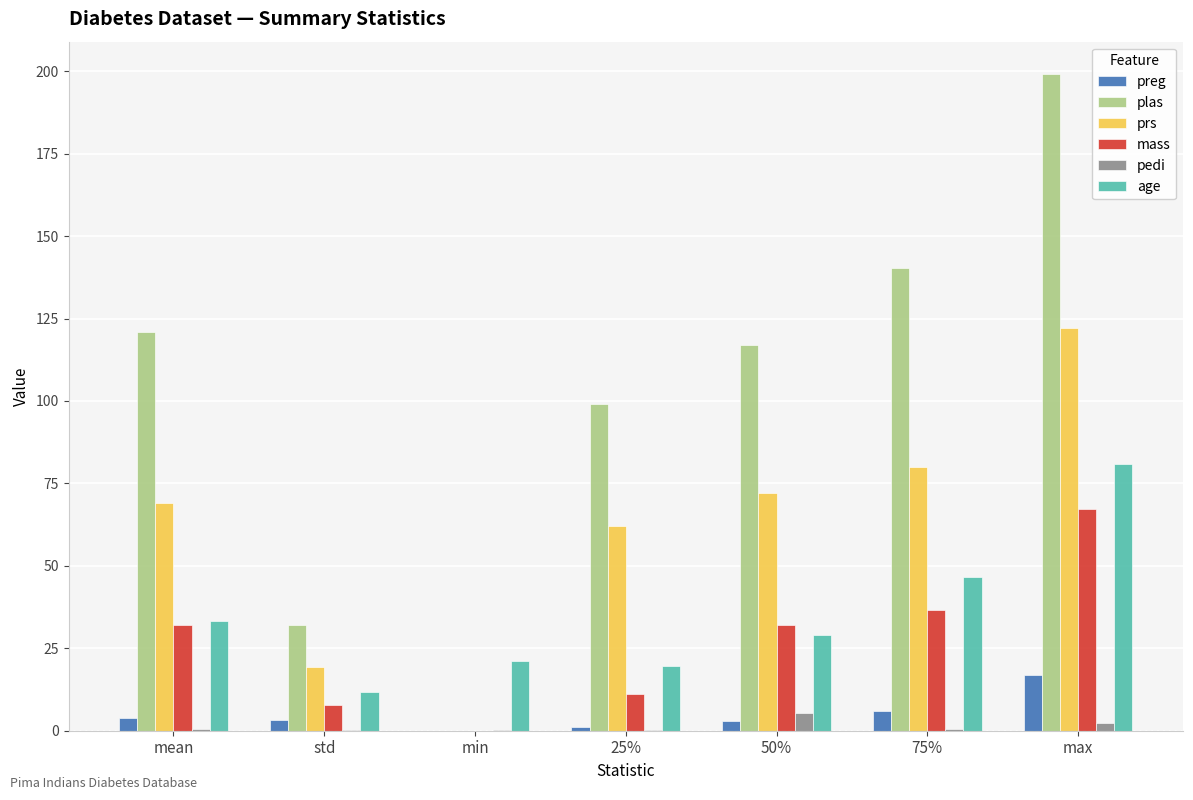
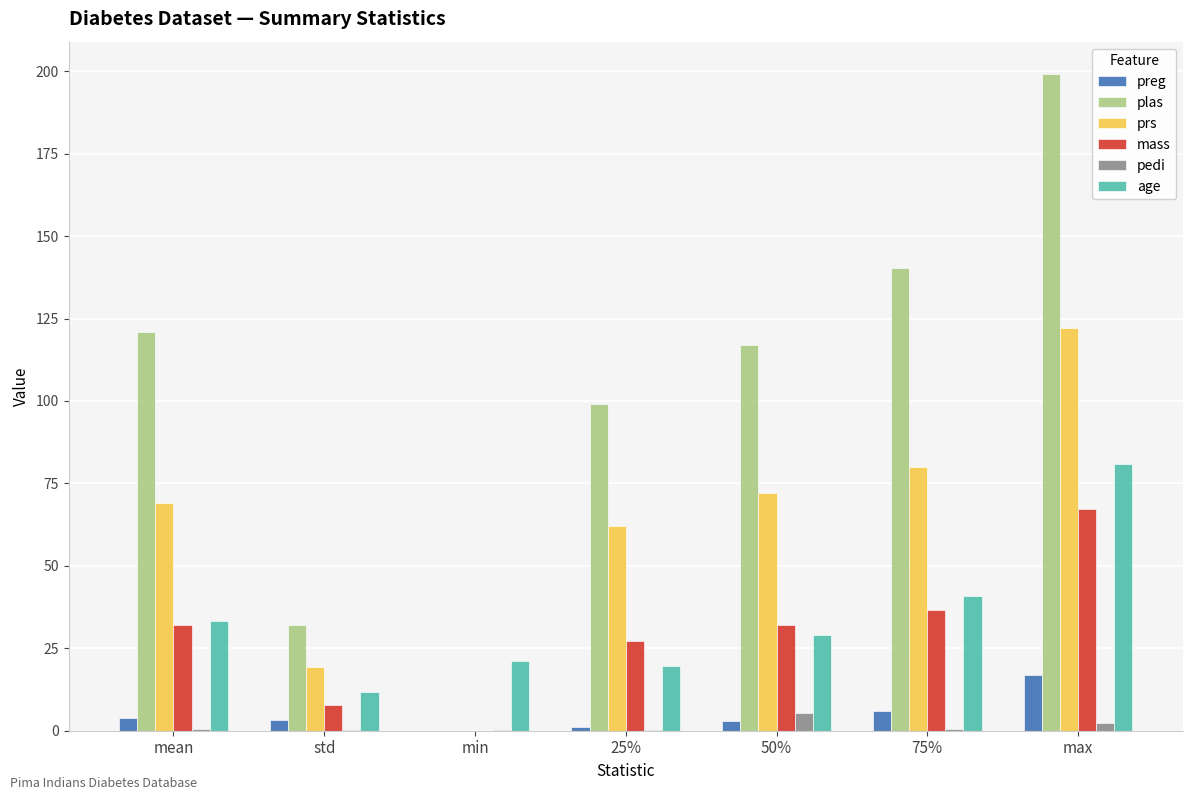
mass, 25%: 11 -> 27
age, 75%: 47 -> 41
